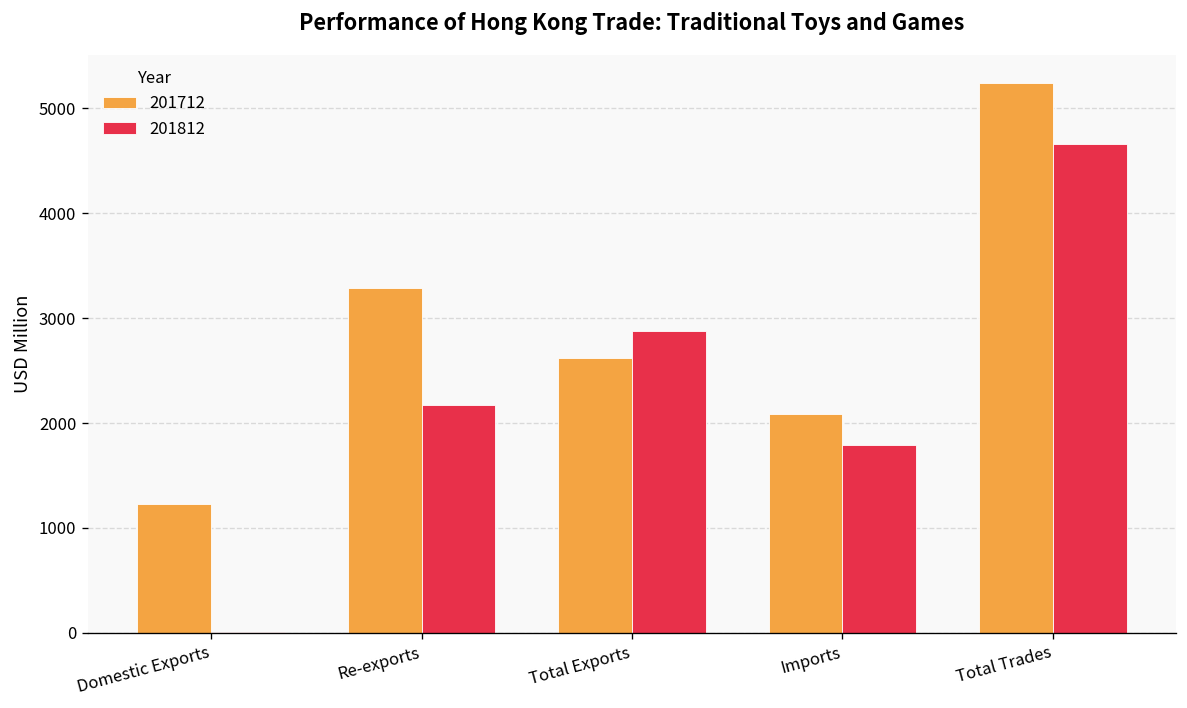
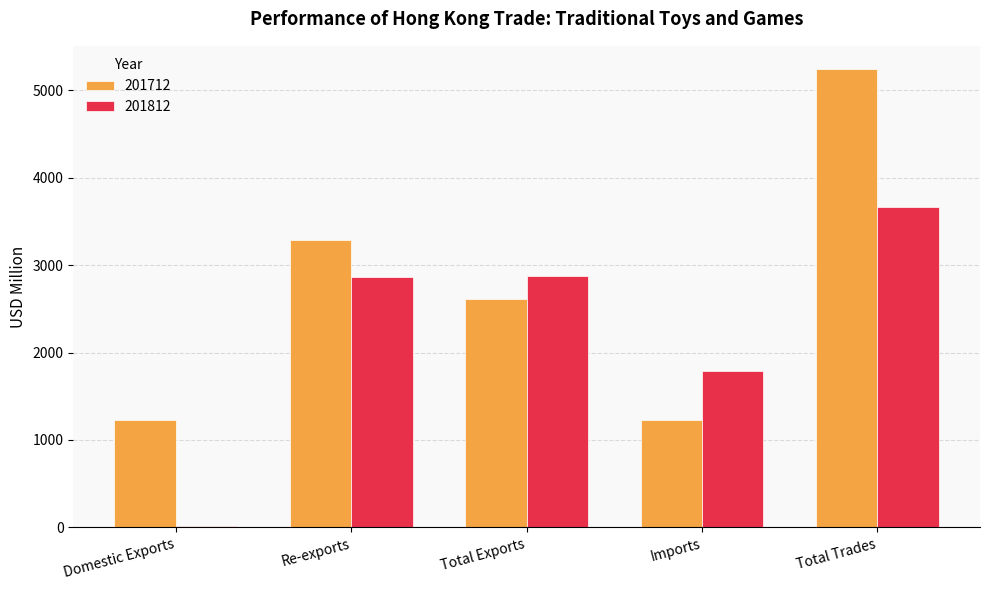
201812, Re-exports: 2200 -> 2900
201712, Imports: 2100 -> 1200
201812, Total Trades: 4700 -> 3700
